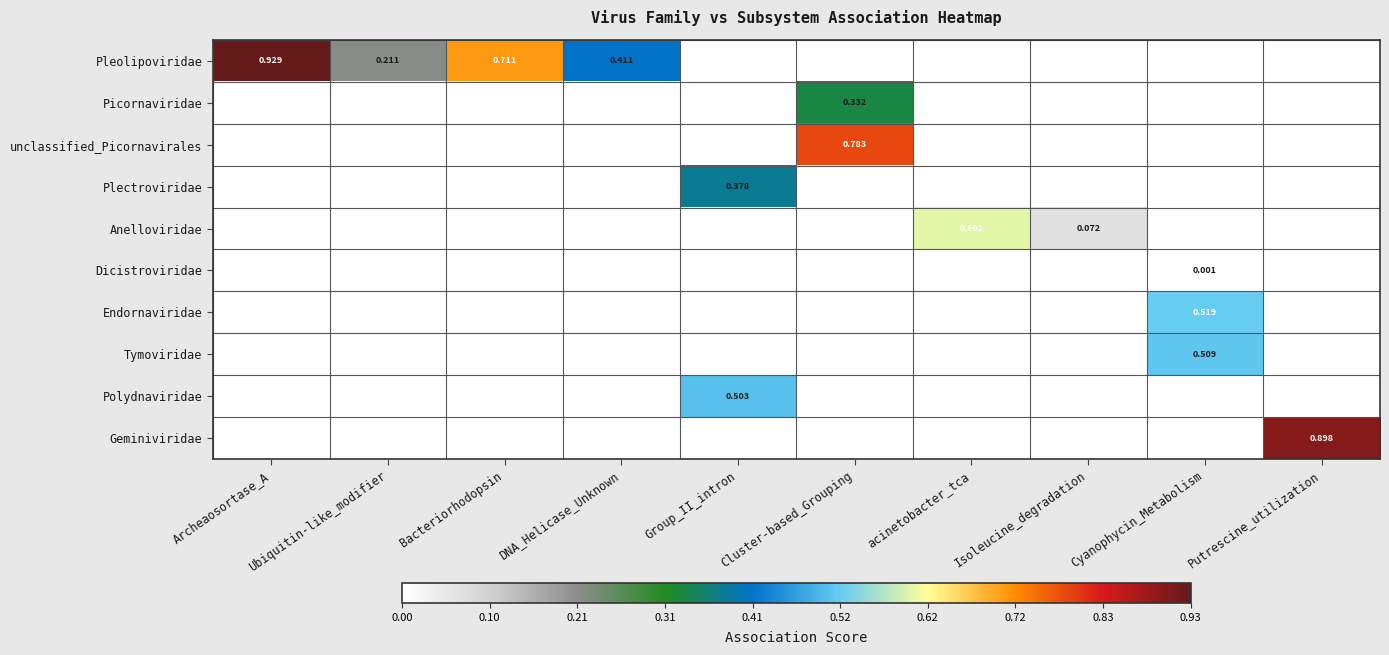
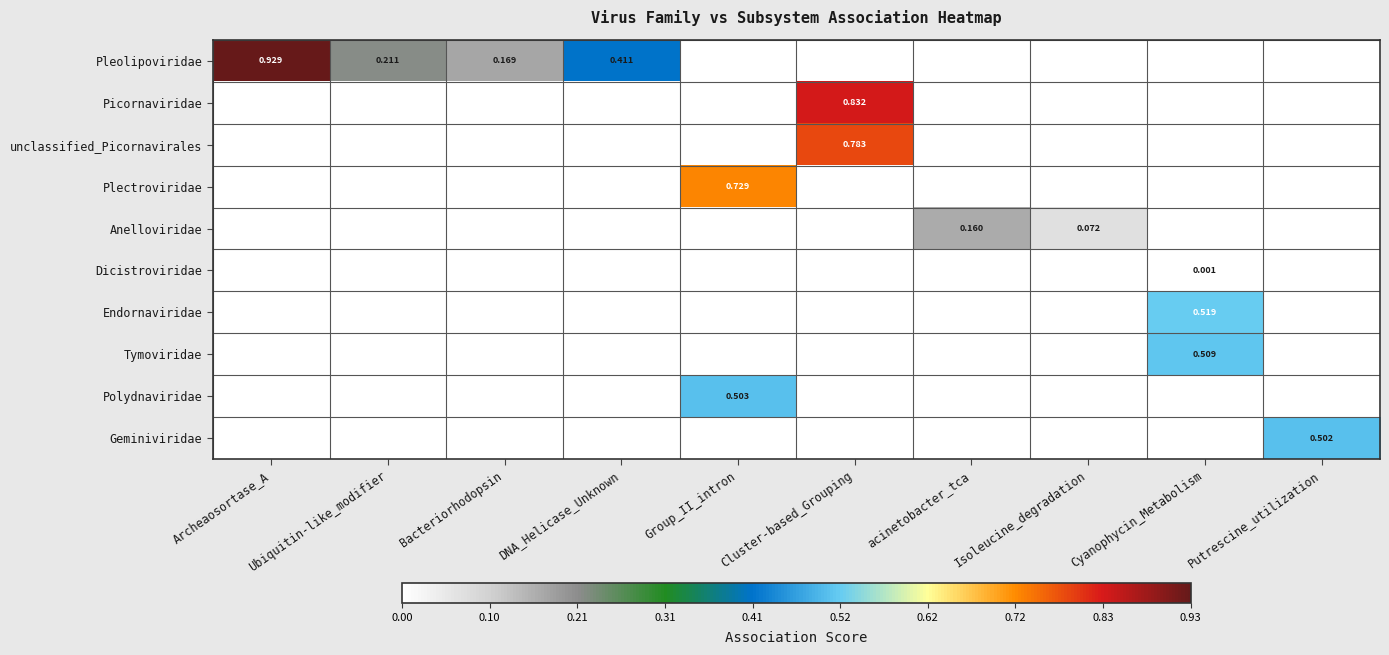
Pleolipoviridae, Bacteriorhodopsin: 0.711 -> 0.169
Picornaviridae, Cluster-based_Grouping: 0.332 -> 0.832
Plectroviridae, Group_II_intron: 0.378 -> 0.729
Anelloviridae, acinetobacter_tca: 0.602 -> 0.160
Geminiviridae, Putrescine_utilization: 0.898 -> 0.502
